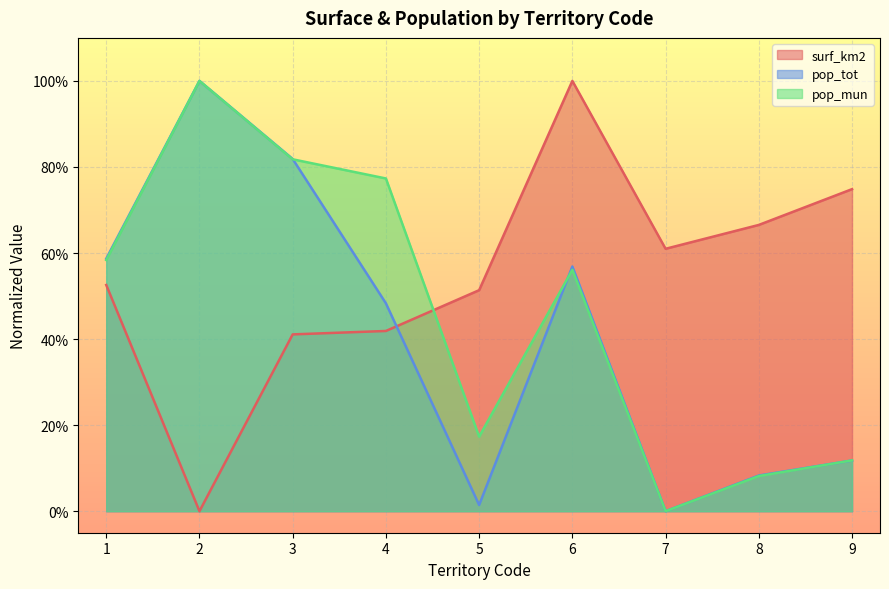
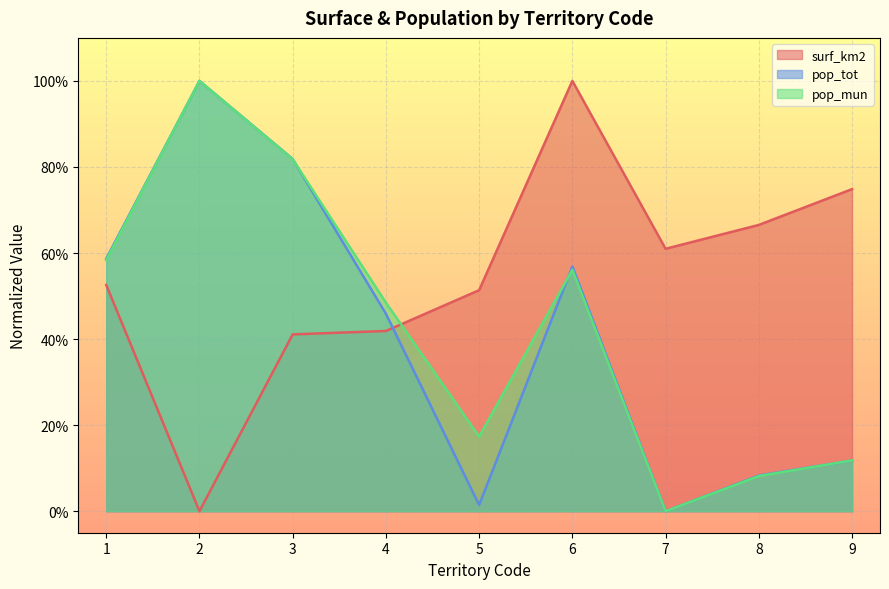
pop_tot, 4: 48% -> 46%
pop_mun, 4: 77% -> 48%
